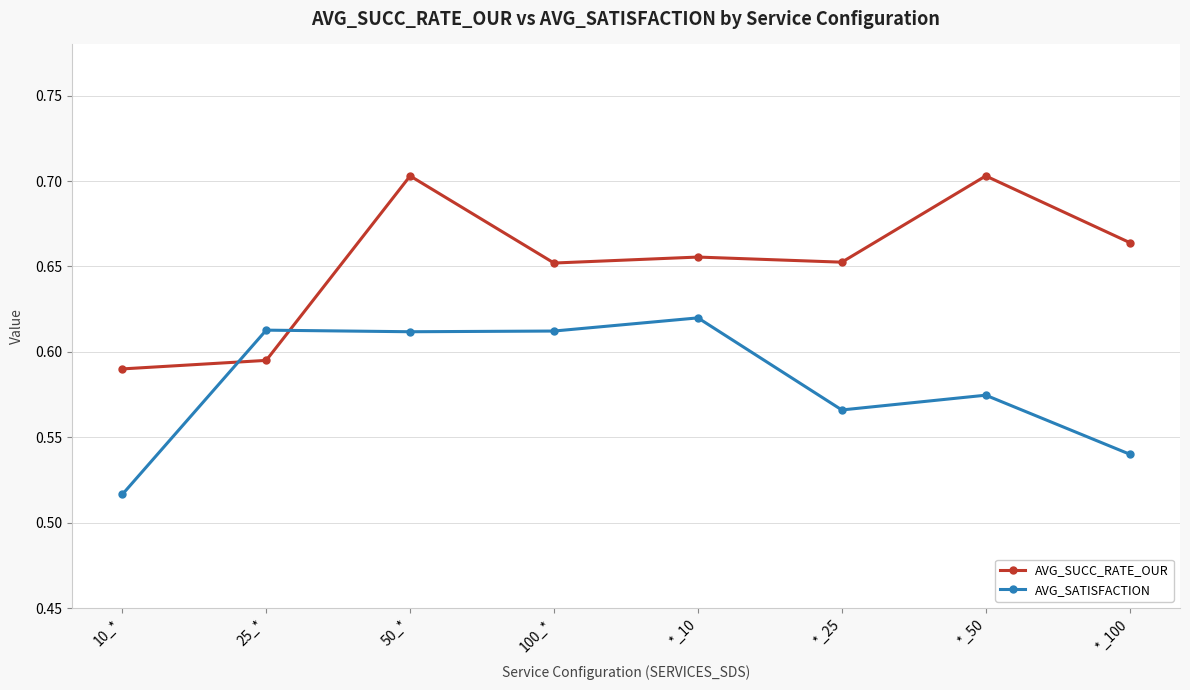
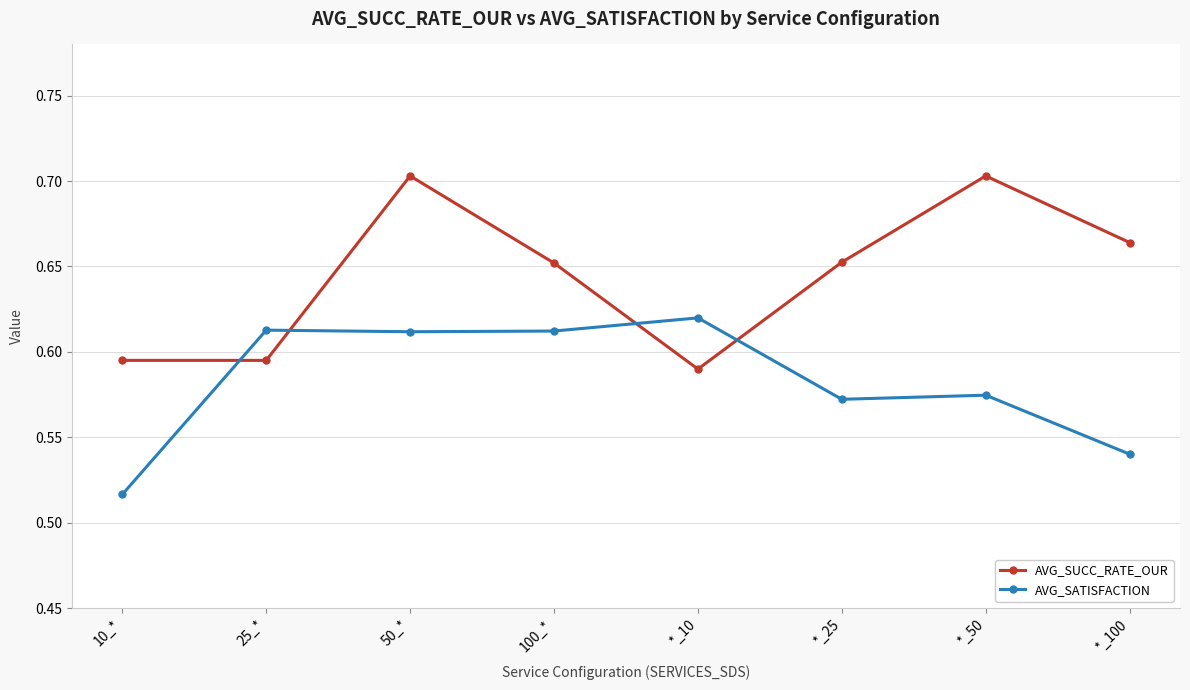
AVG_SUCC_RATE_OUR, 10_*: 0.590 -> 0.595
AVG_SUCC_RATE_OUR, *_10: 0.656 -> 0.590
AVG_SATISFACTION, *_25: 0.566 -> 0.572
